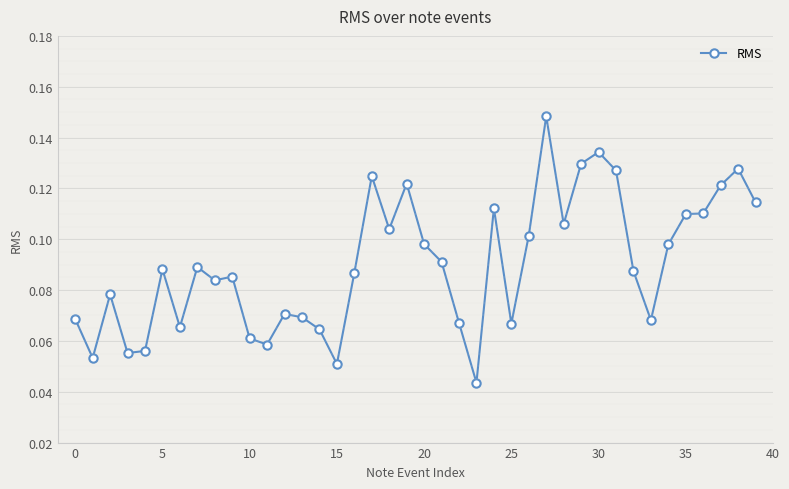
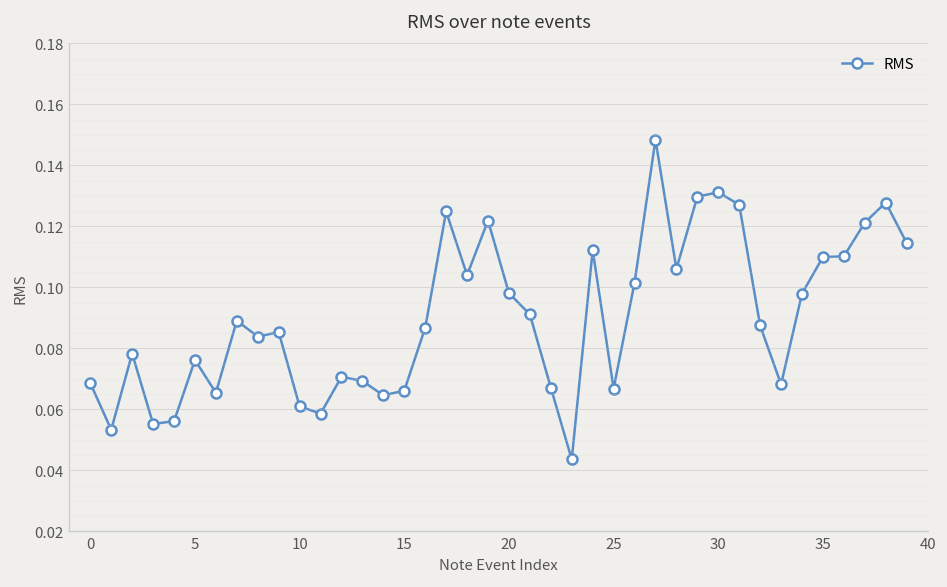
5: 0.088 -> 0.076
15: 0.051 -> 0.066
30: 0.134 -> 0.131
